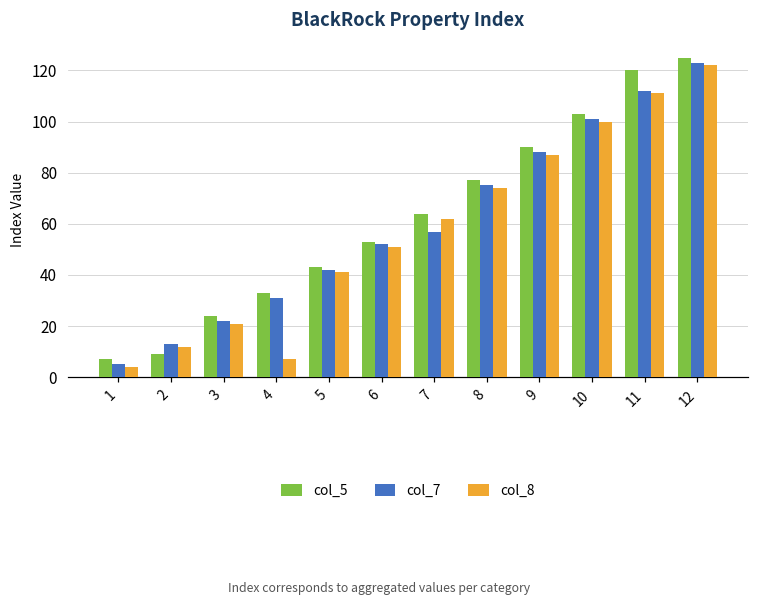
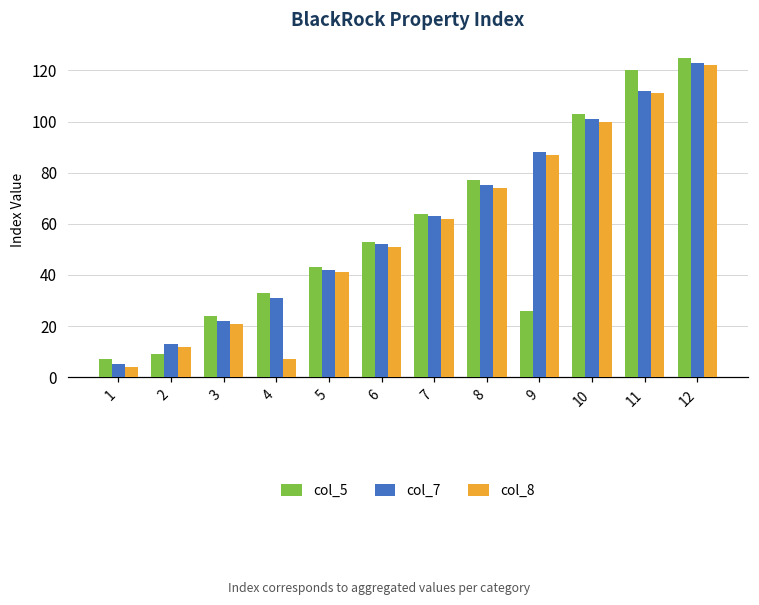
col_7, 7: 57 -> 63
col_5, 9: 90 -> 26
